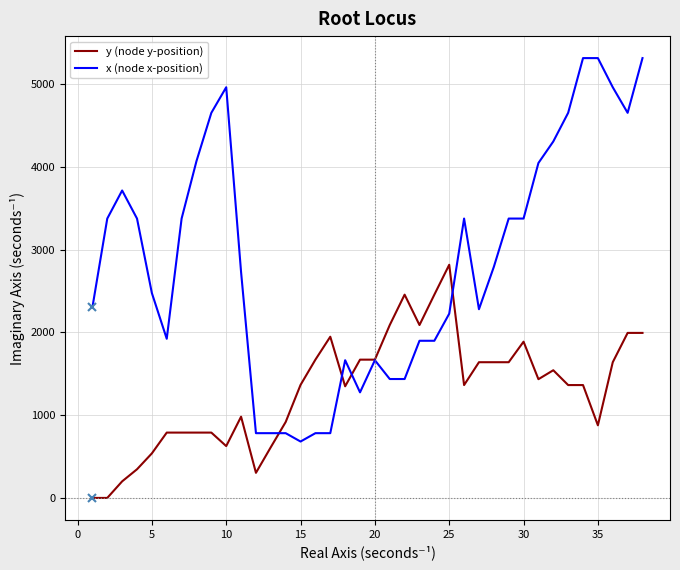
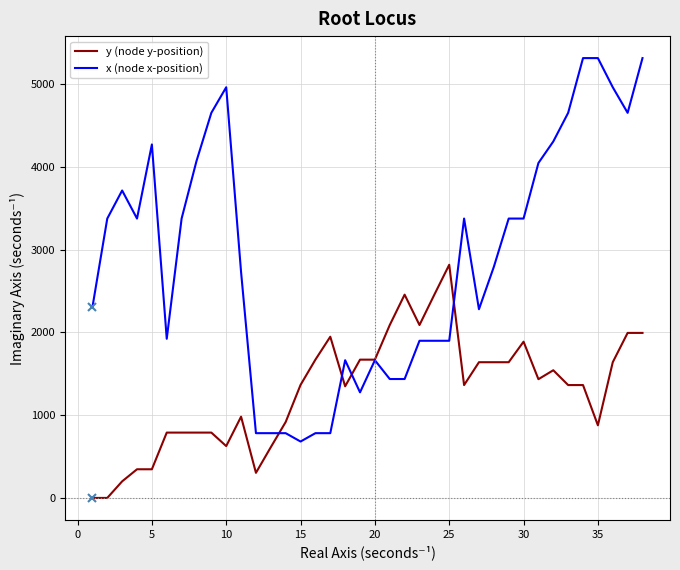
y (node y-position), 5: 500 -> 300
x (node x-position), 5: 2500 -> 4300
x (node x-position), 25: 2200 -> 1900
